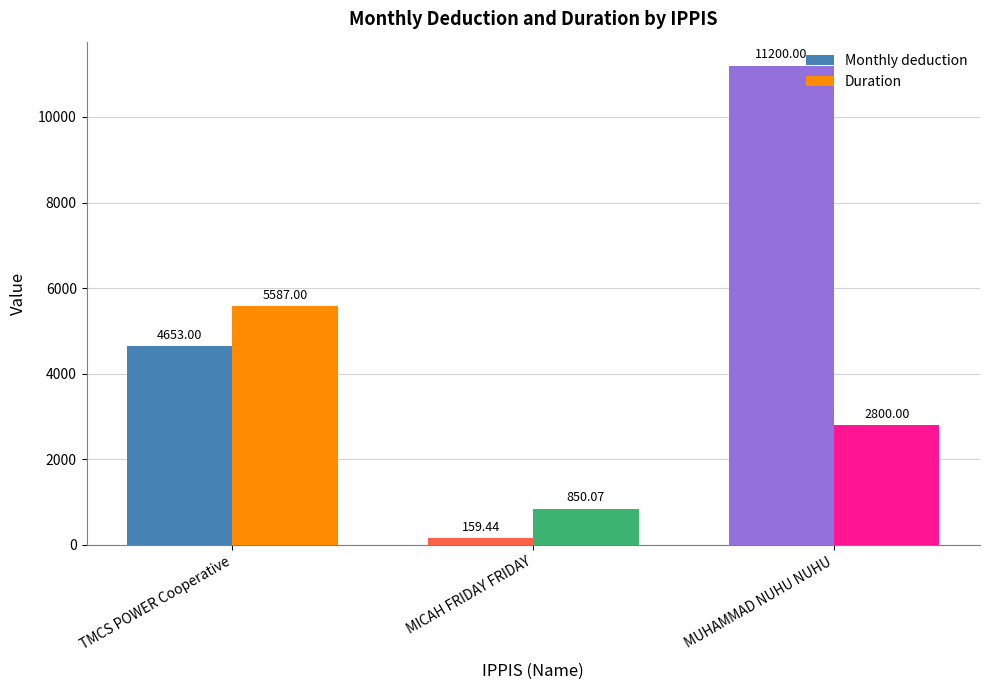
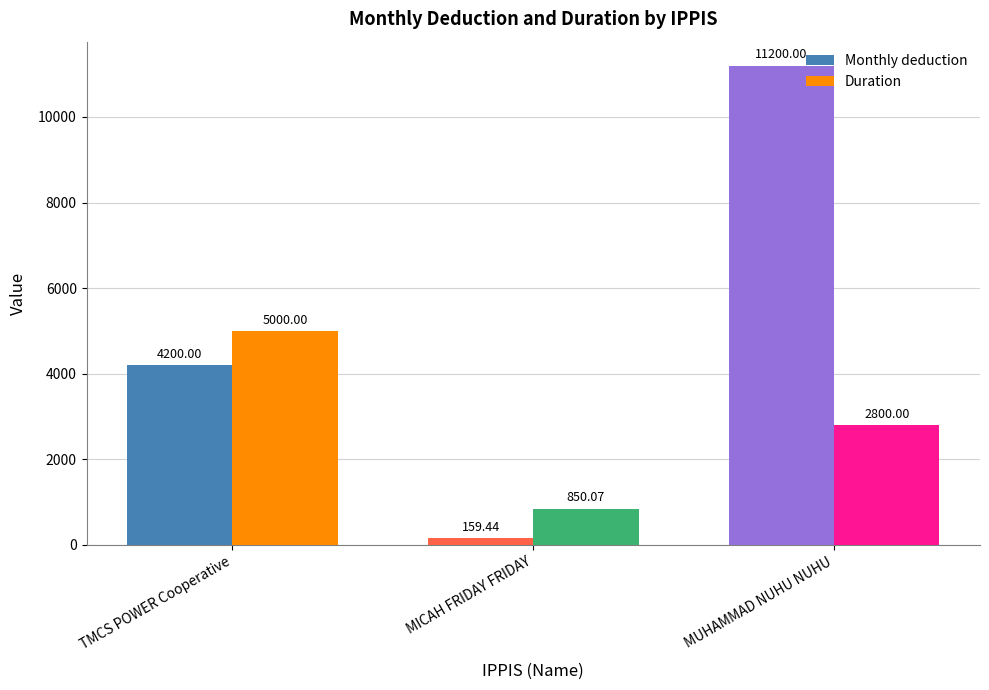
Monthly deduction, TMCS POWER Cooperative: 4653.00 -> 4200.00
Duration, TMCS POWER Cooperative: 5587.00 -> 5000.00
